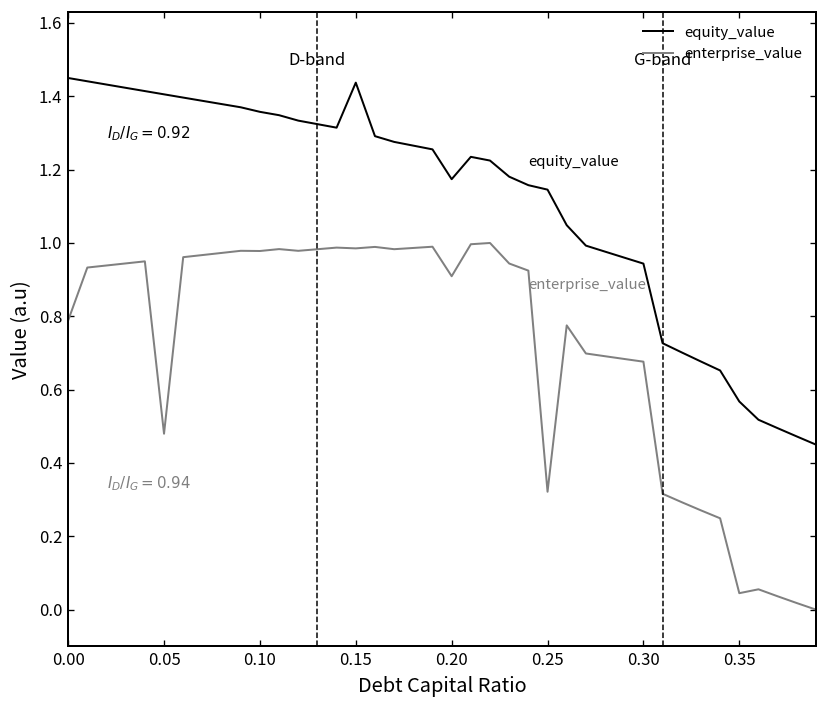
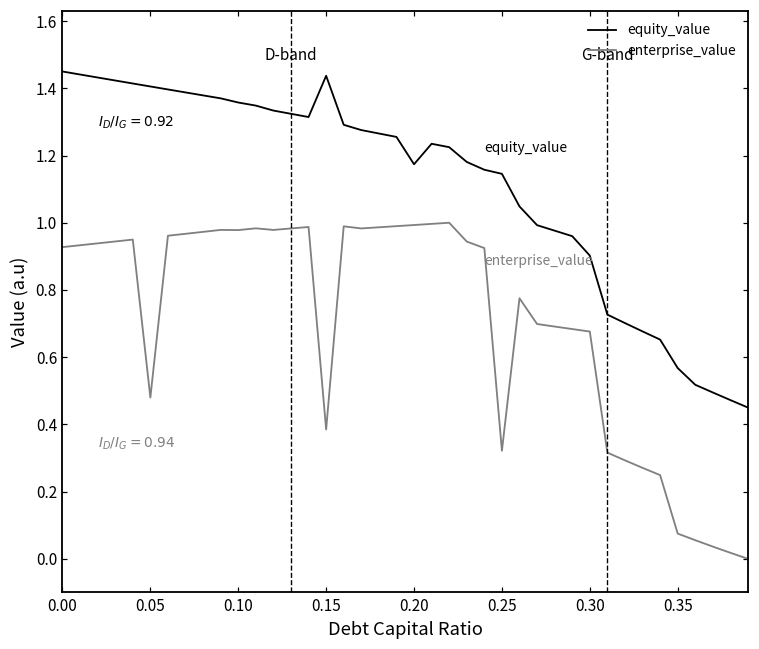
enterprise_value, 0.00: 0.79 -> 0.93
enterprise_value, 0.15: 0.99 -> 0.38
enterprise_value, 0.20: 0.91 -> 0.99
equity_value, 0.30: 0.94 -> 0.90
enterprise_value, 0.35: 0.04 -> 0.08
